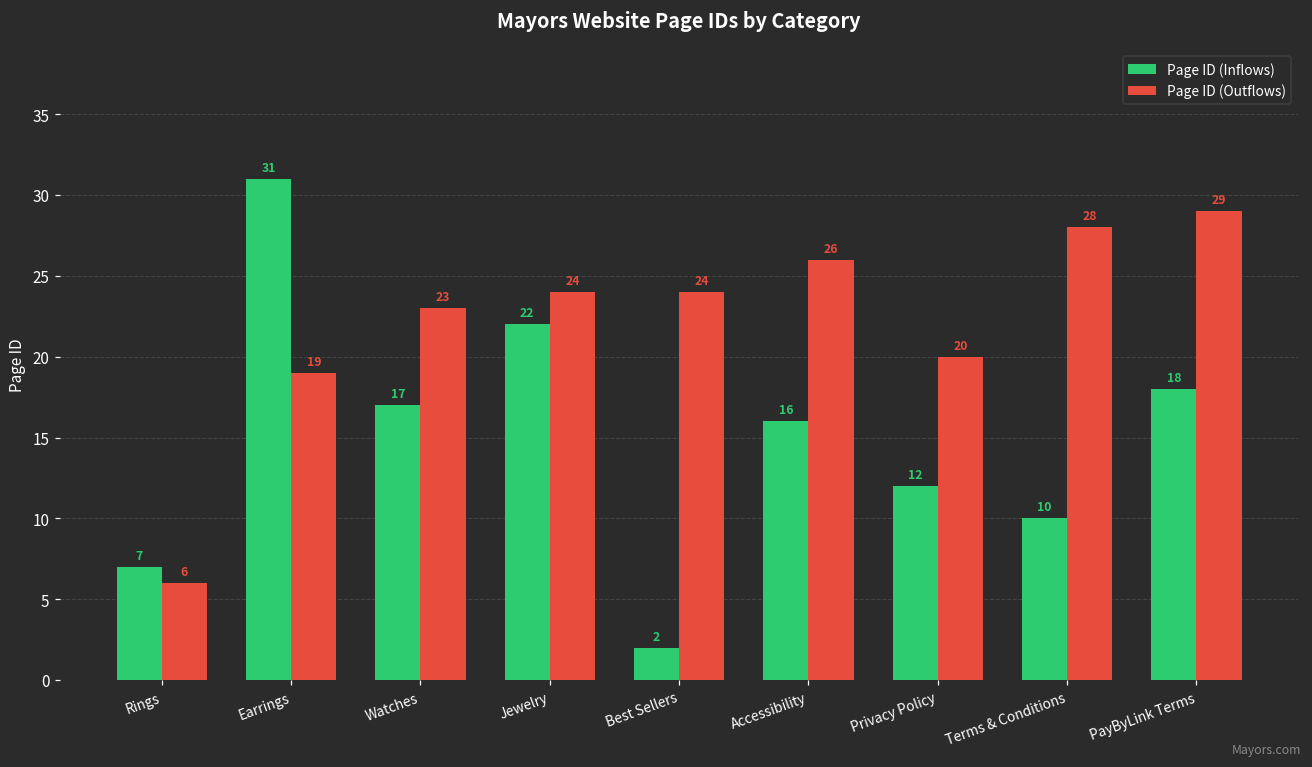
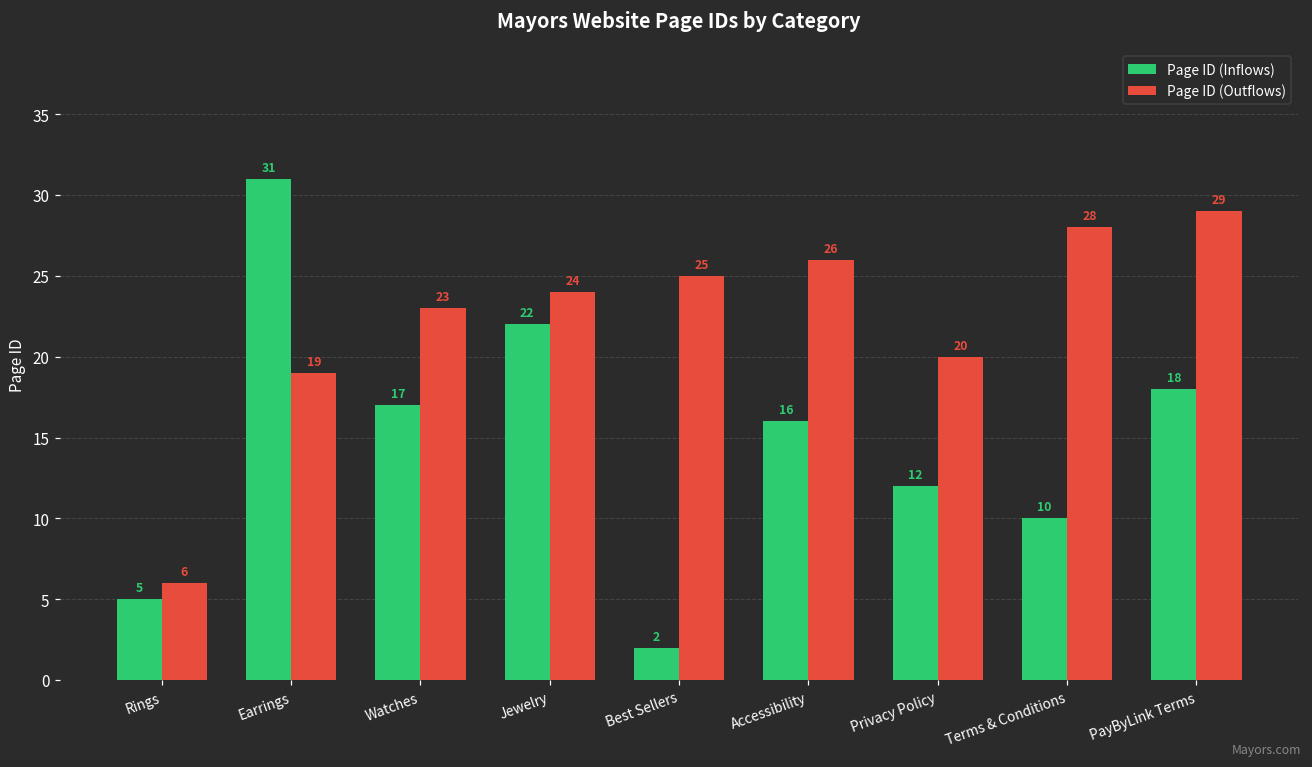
Page ID (Inflows), Rings: 7 -> 5
Page ID (Outflows), Best Sellers: 24 -> 25
